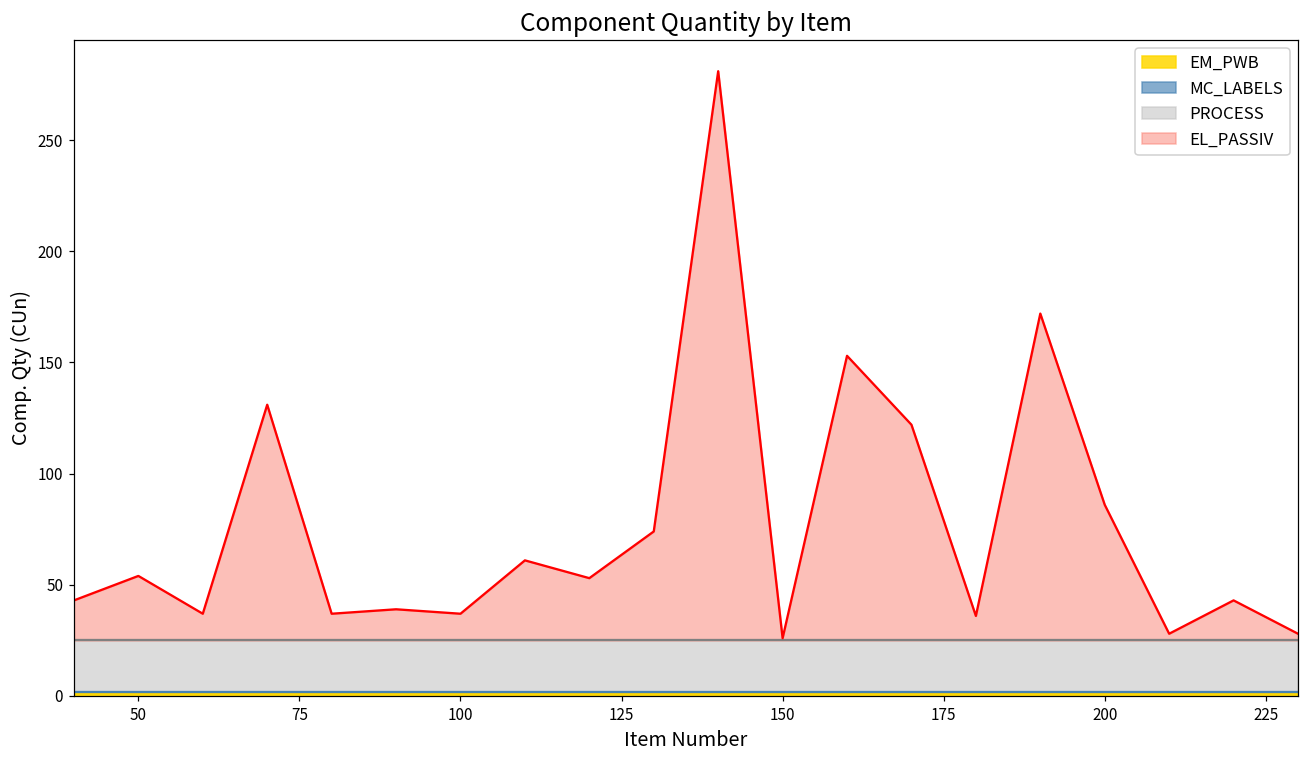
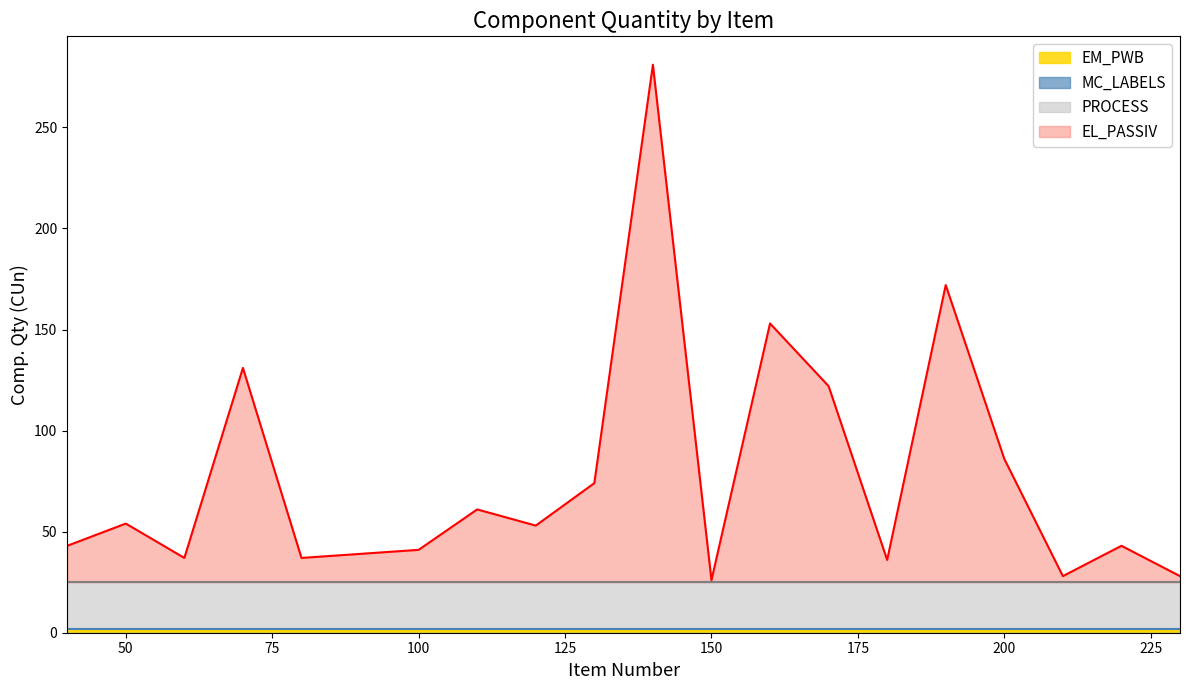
EL_PASSIV, 100: 37 -> 41
